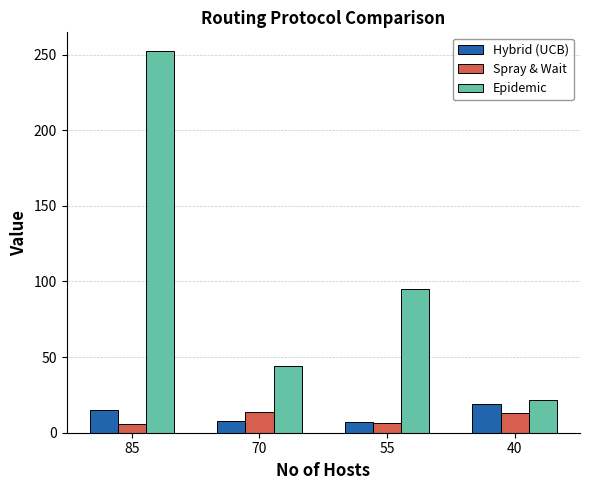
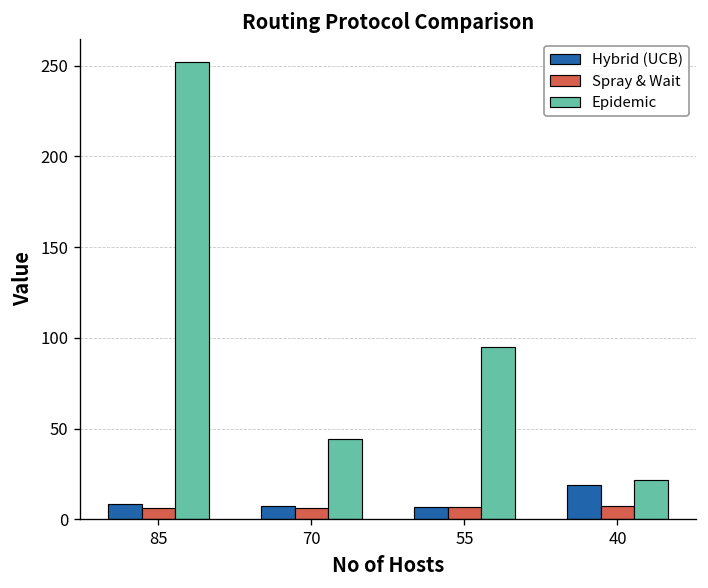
Hybrid (UCB), 85: 15 -> 9
Spray & Wait, 70: 13 -> 6
Spray & Wait, 40: 13 -> 7
